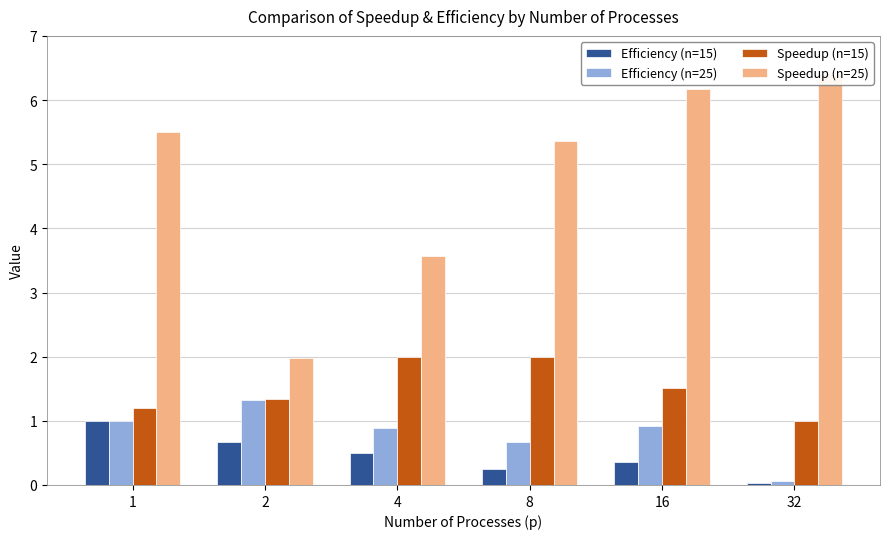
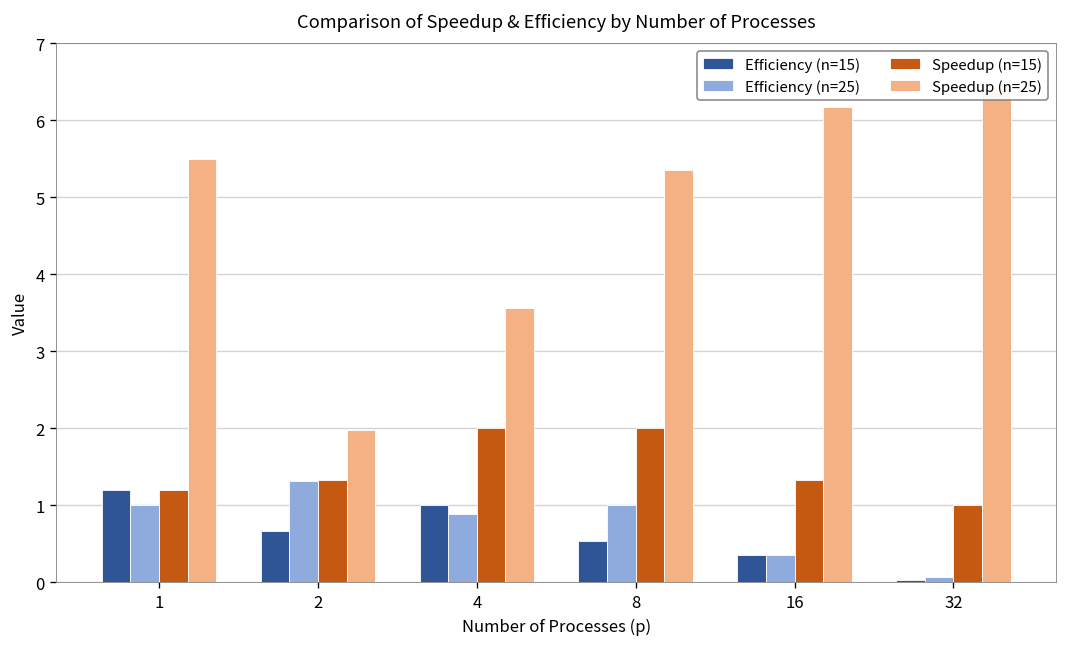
Efficiency (n=15), 1: 1.0 -> 1.2
Efficiency (n=15), 4: 0.5 -> 1.0
Efficiency (n=15), 8: 0.3 -> 0.5
Efficiency (n=25), 8: 0.7 -> 1.0
Efficiency (n=25), 16: 0.9 -> 0.3
Speedup (n=15), 16: 1.5 -> 1.3
